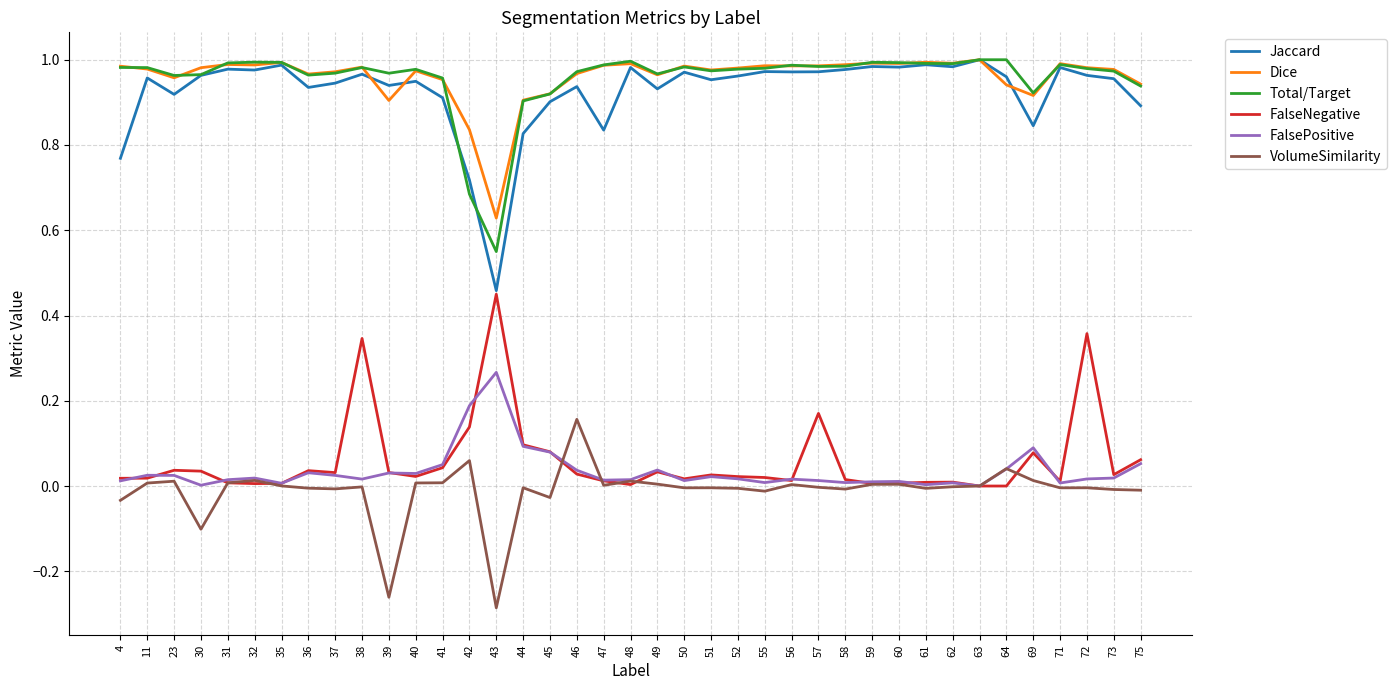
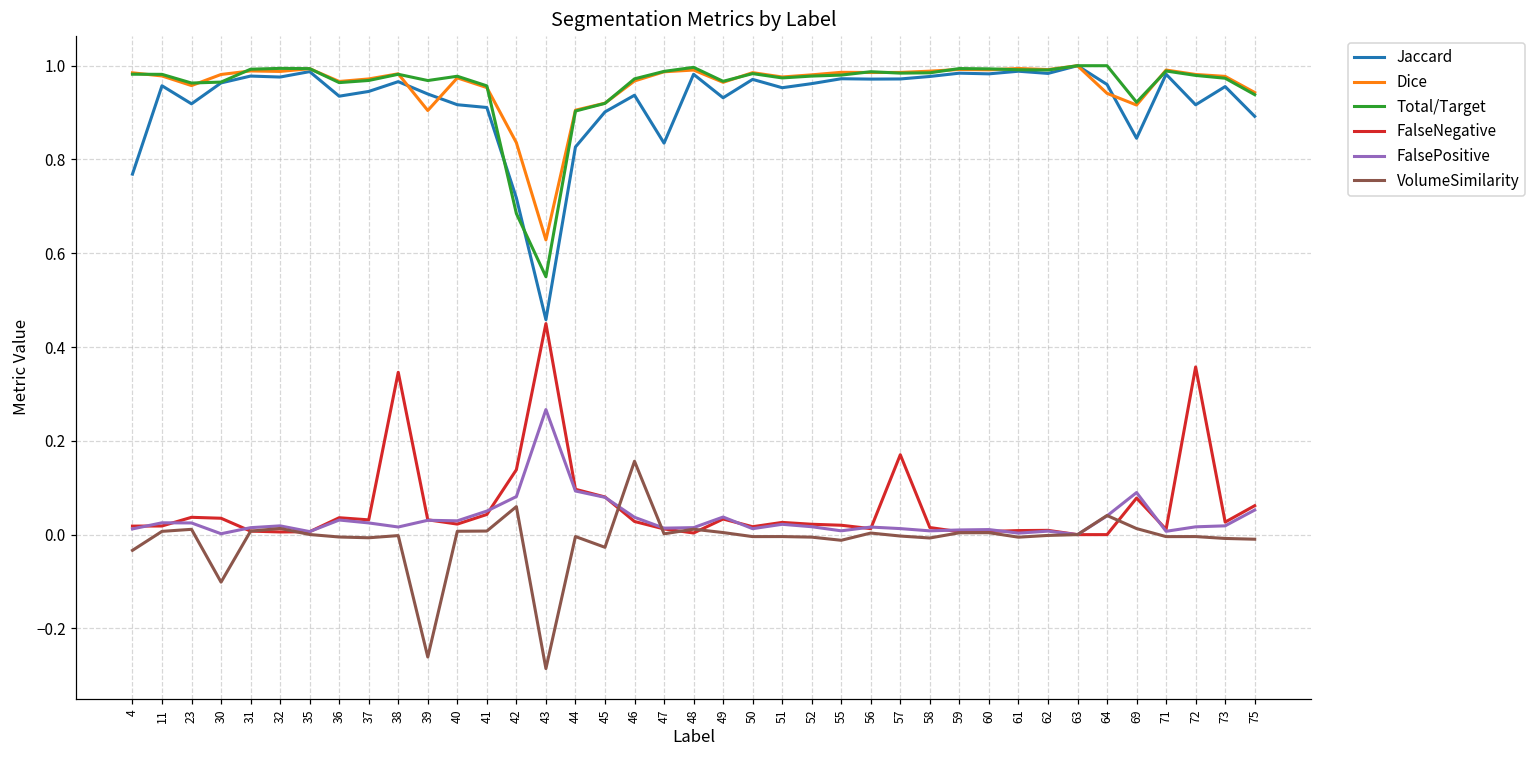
Jaccard, 40: 0.95 -> 0.92
FalsePositive, 42: 0.19 -> 0.08
Jaccard, 72: 0.96 -> 0.92
